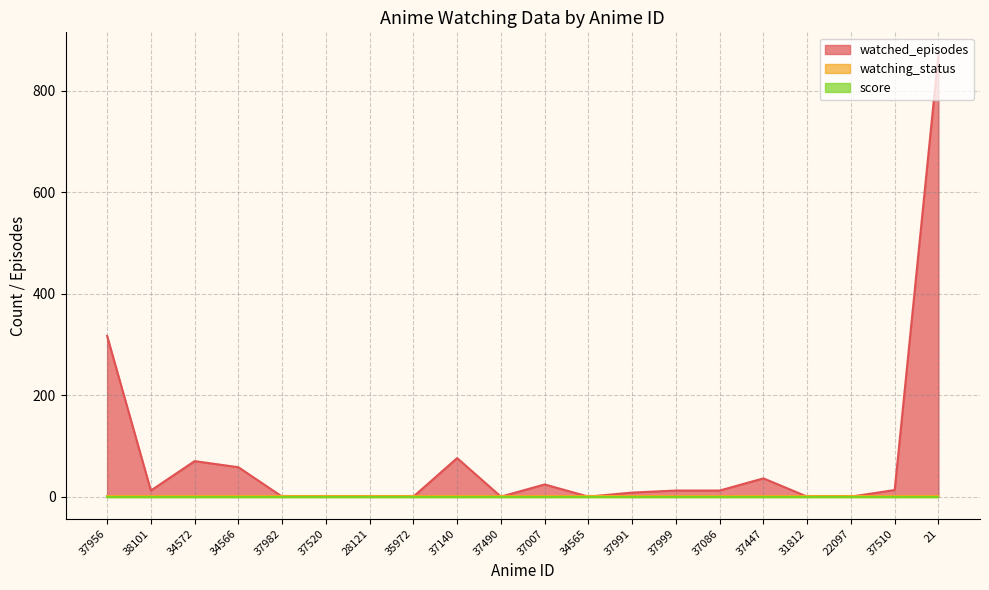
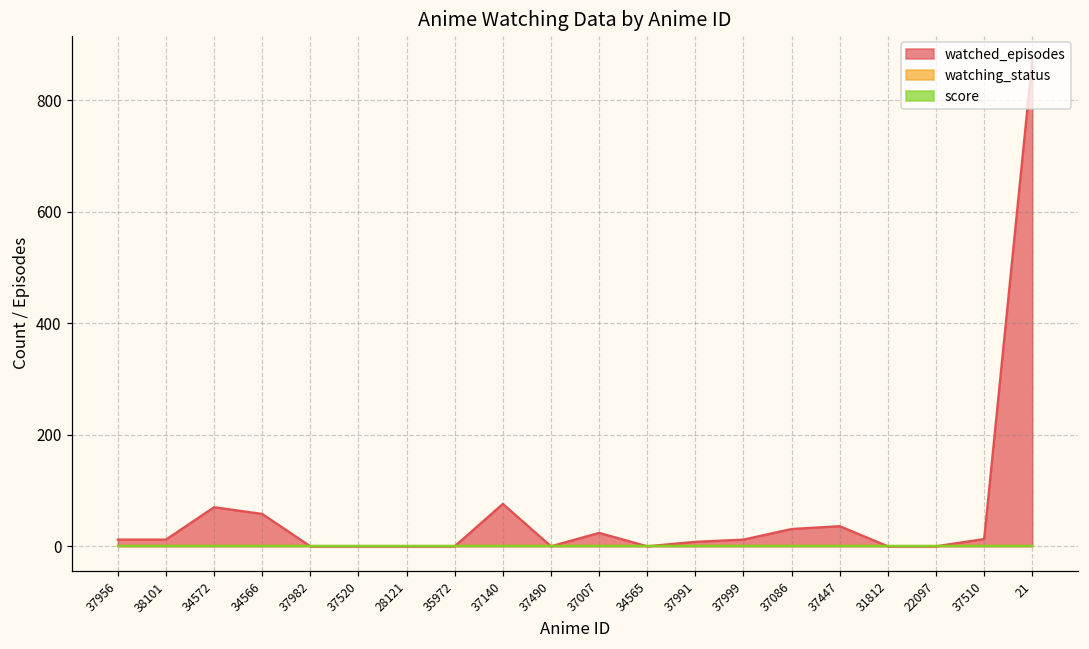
watched_episodes, 37956: 320 -> 10
watched_episodes, 37086: 10 -> 30
